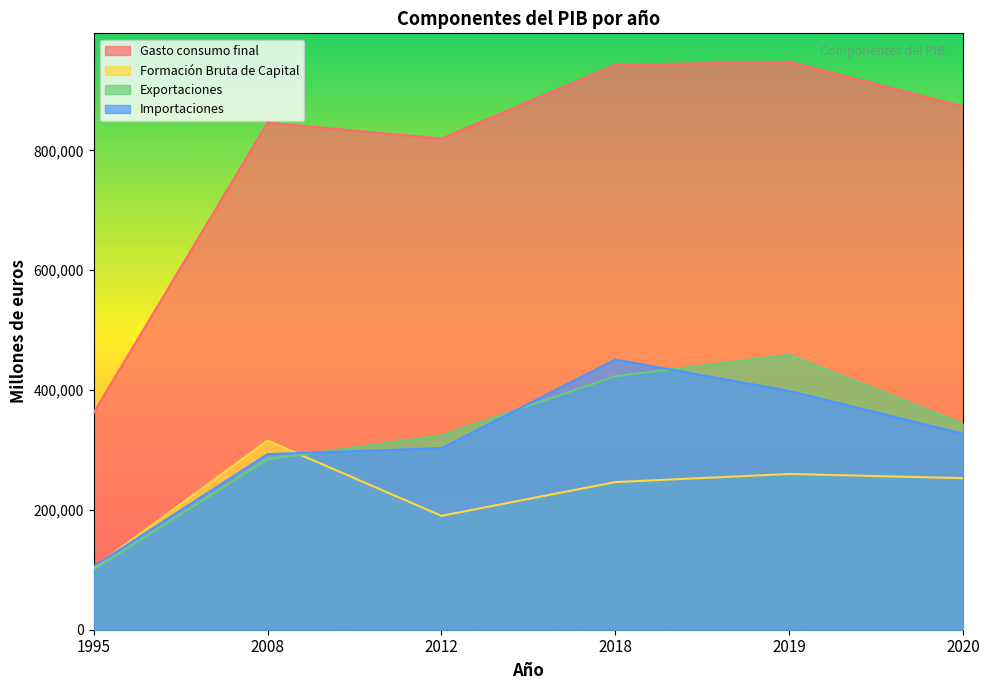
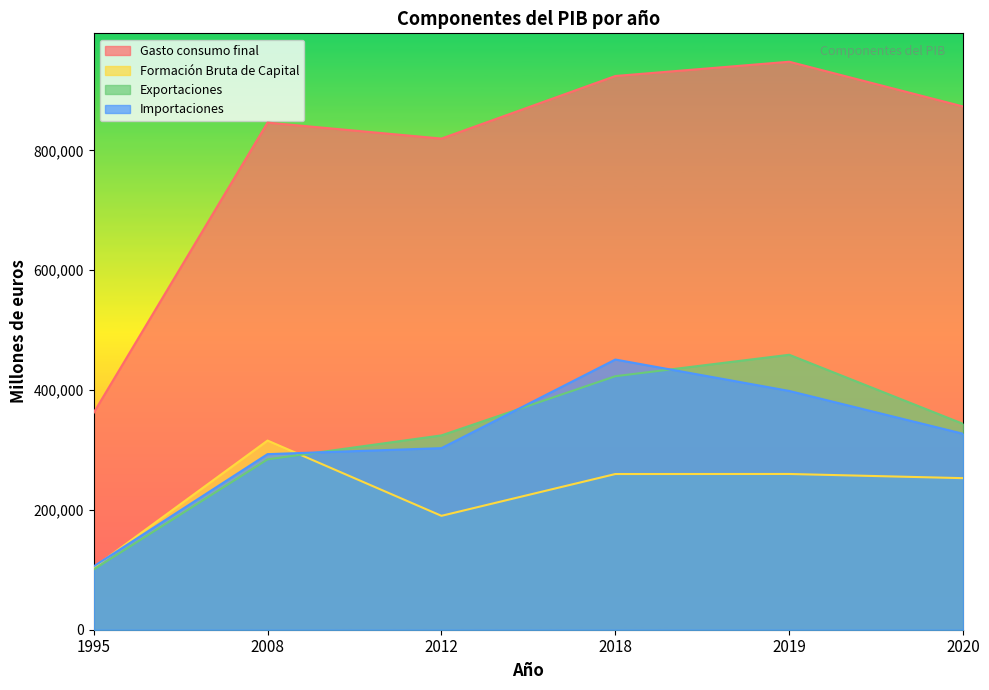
Gasto consumo final, 2018: 940,000 -> 920,000
Formación Bruta de Capital, 2018: 250,000 -> 260,000
